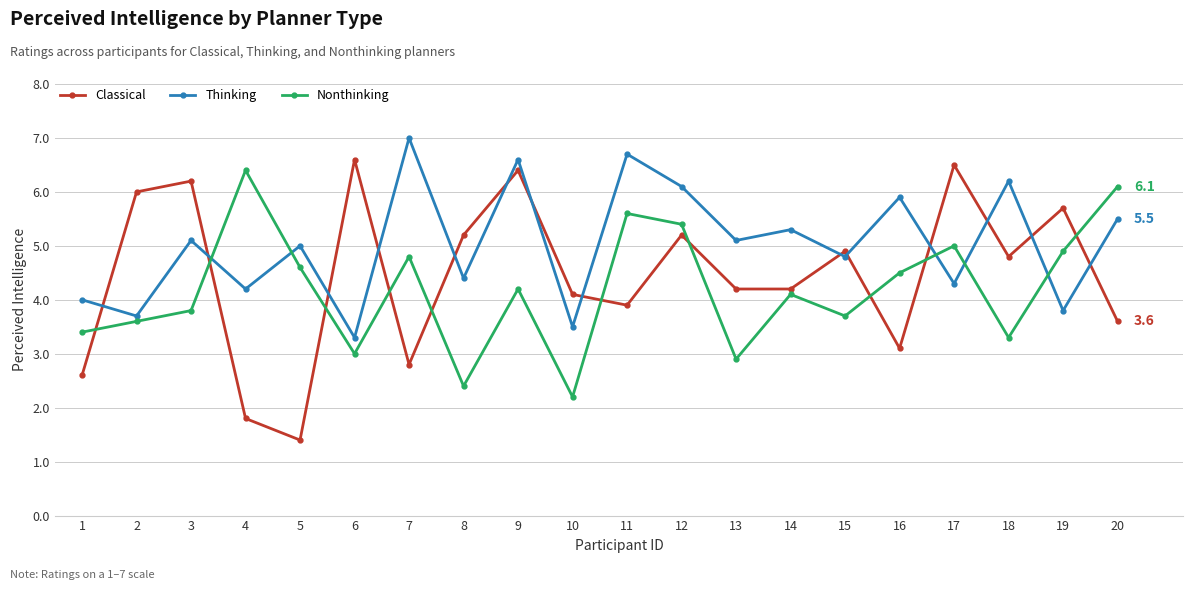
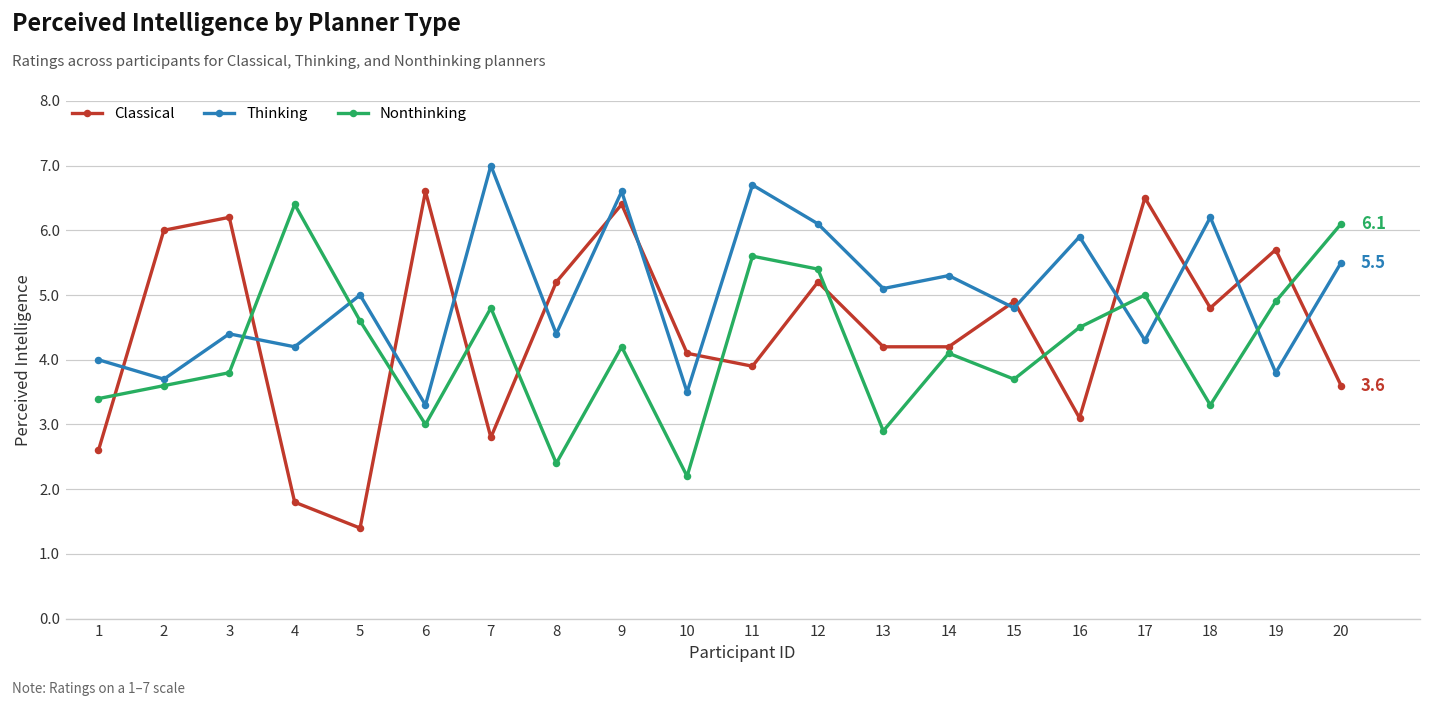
Thinking, 3: 5.1 -> 4.4
